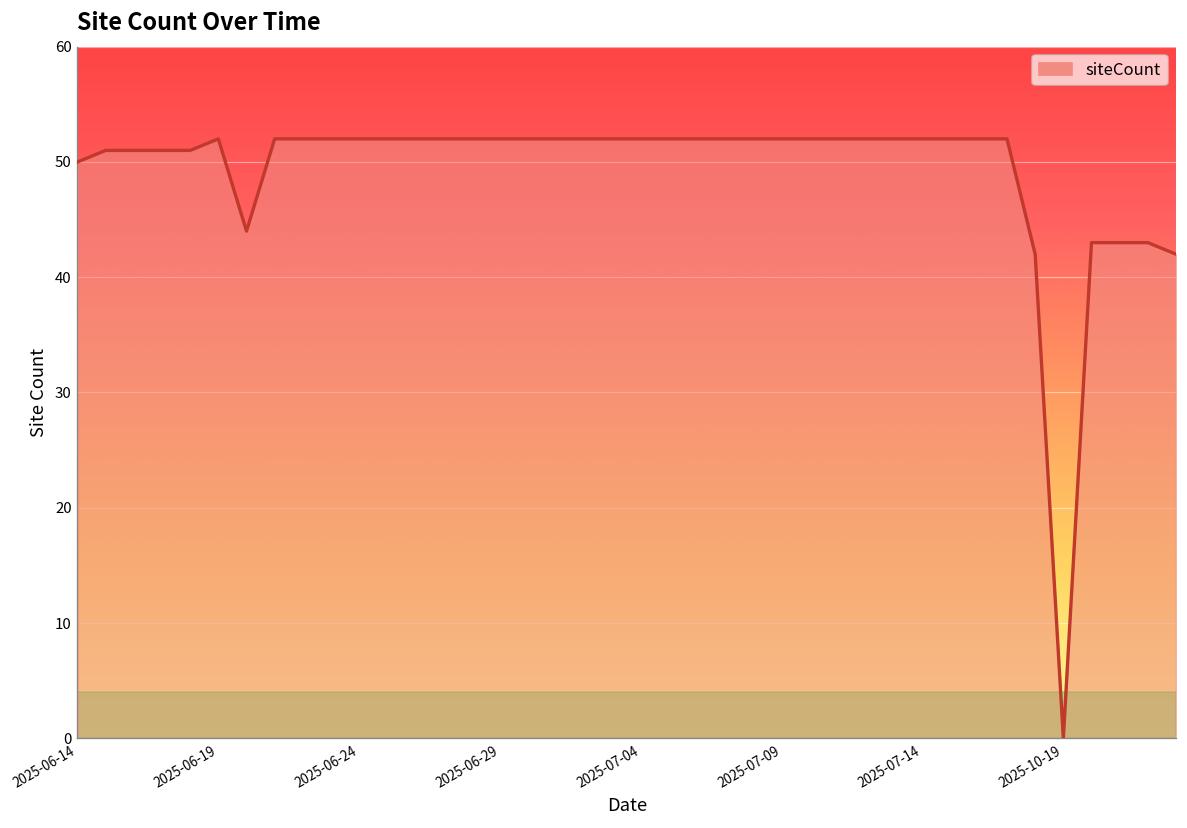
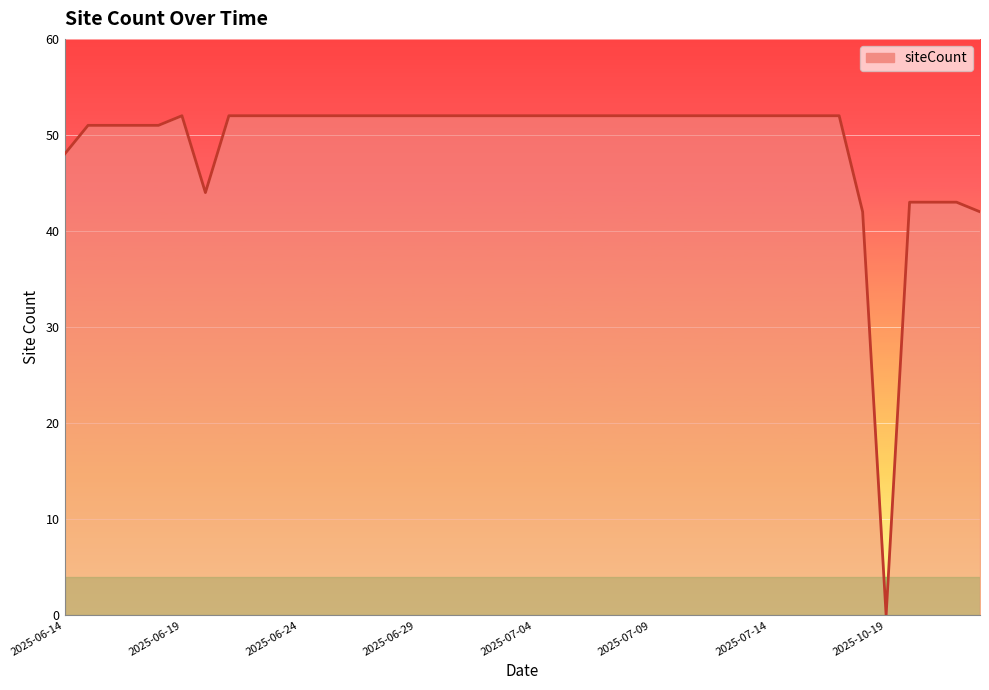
2025-06-14: 50 -> 48
